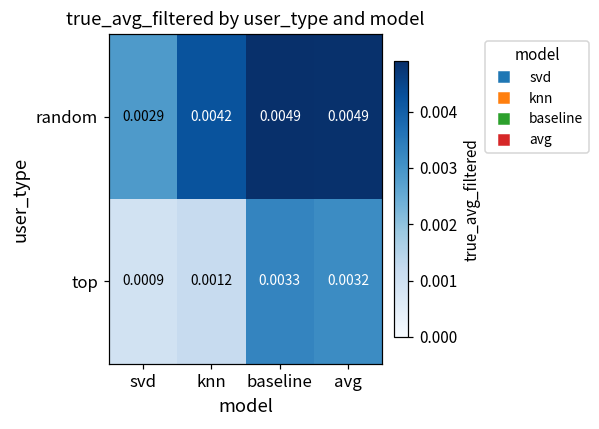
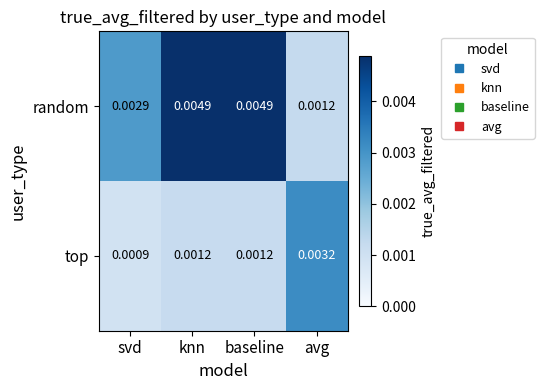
random, knn: 0.0042 -> 0.0049
random, avg: 0.0049 -> 0.0012
top, baseline: 0.0033 -> 0.0012
